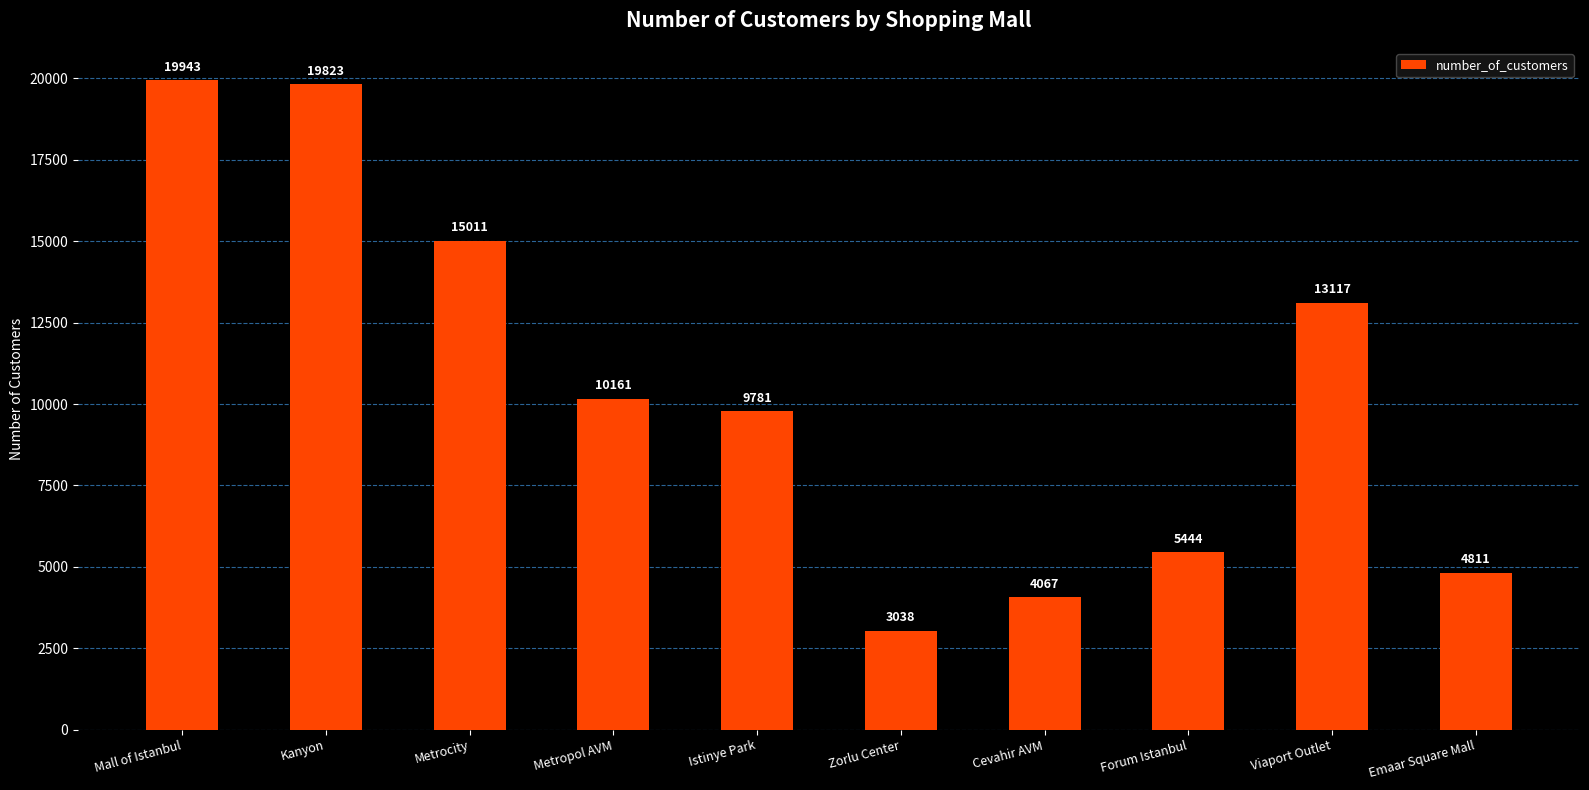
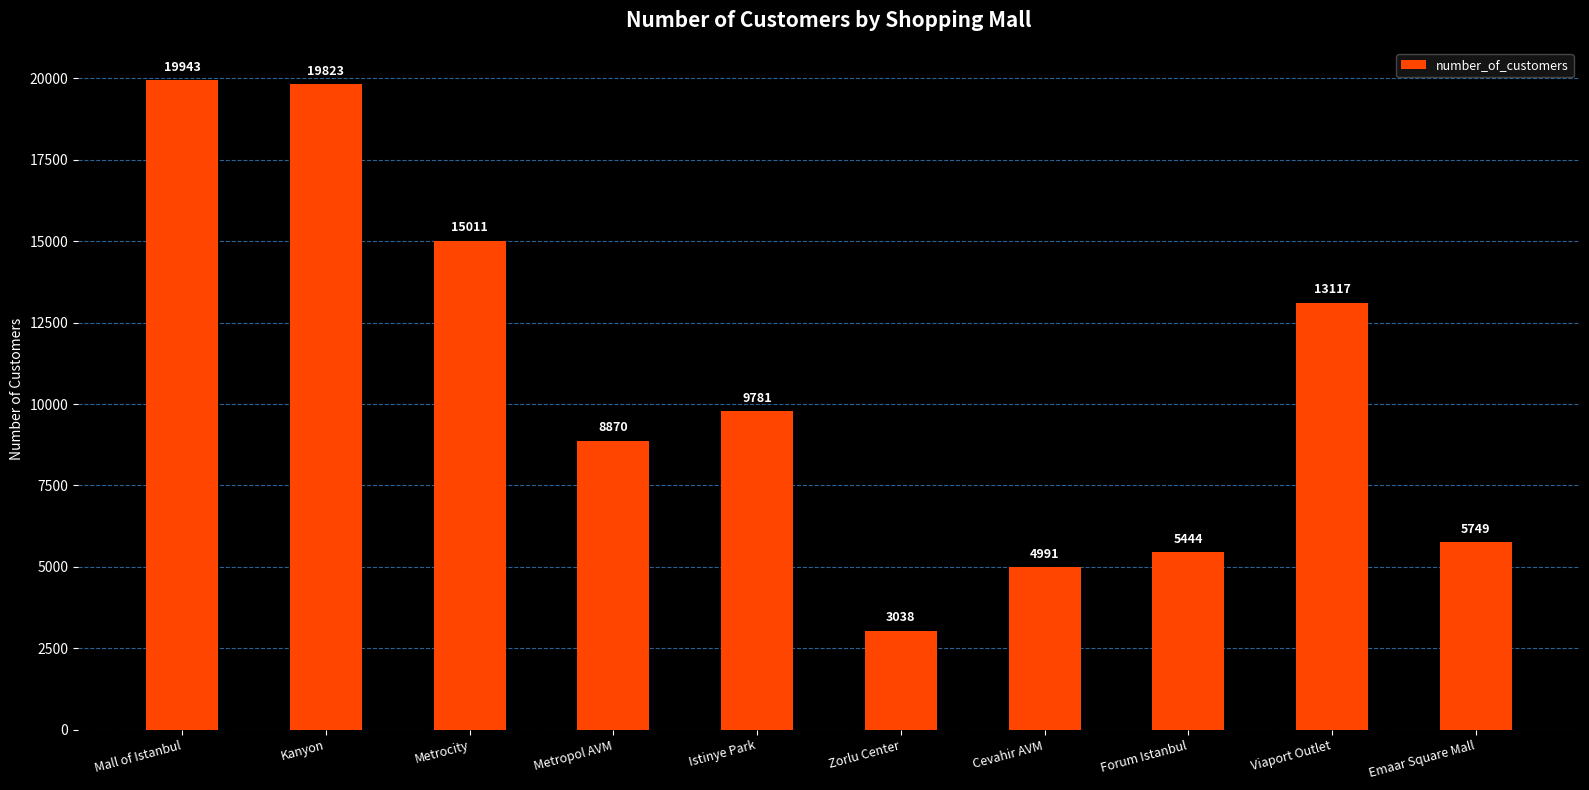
Metropol AVM: 10161 -> 8870
Cevahir AVM: 4067 -> 4991
Emaar Square Mall: 4811 -> 5749
